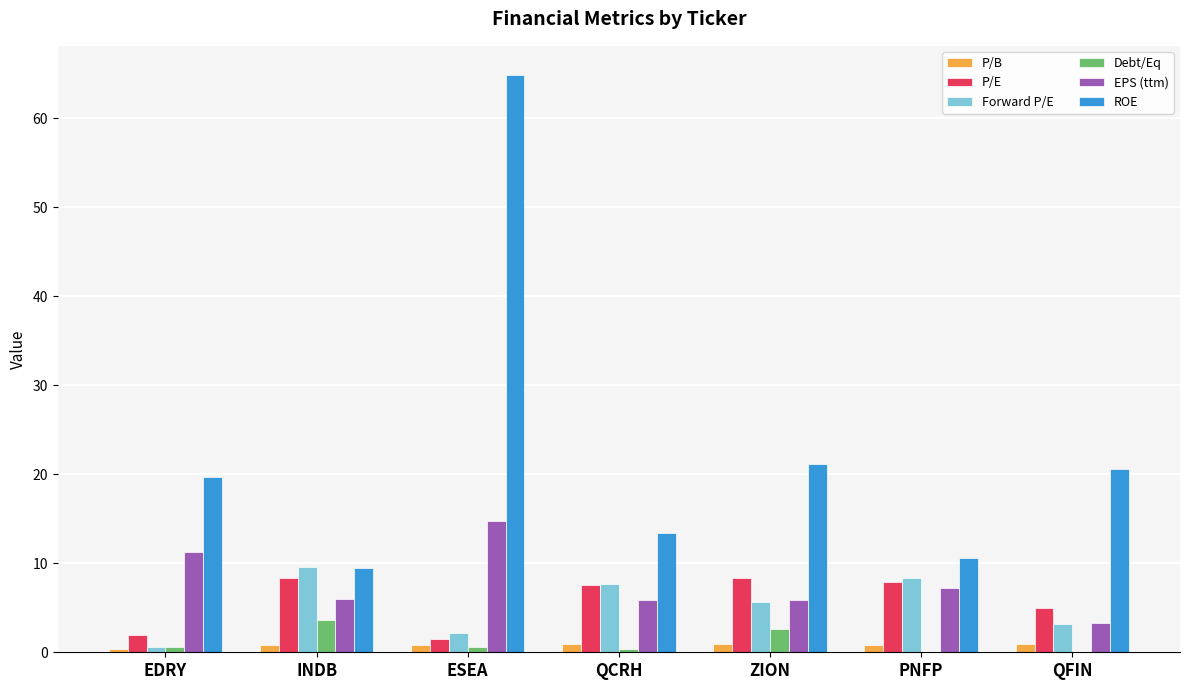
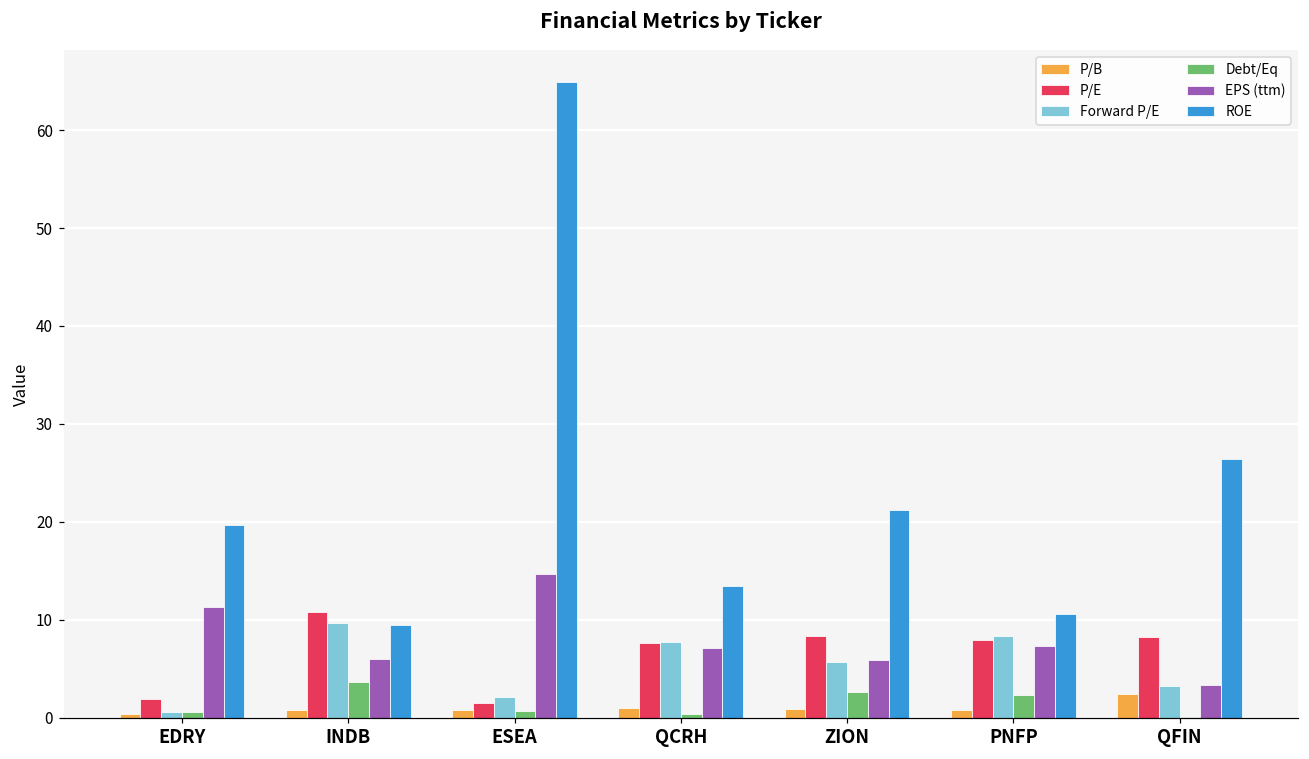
P/E, INDB: 8 -> 11
EPS (ttm), QCRH: 6 -> 7
Debt/Eq, PNFP: 0 -> 2
P/B, QFIN: 1 -> 2
P/E, QFIN: 5 -> 8
ROE, QFIN: 21 -> 26
